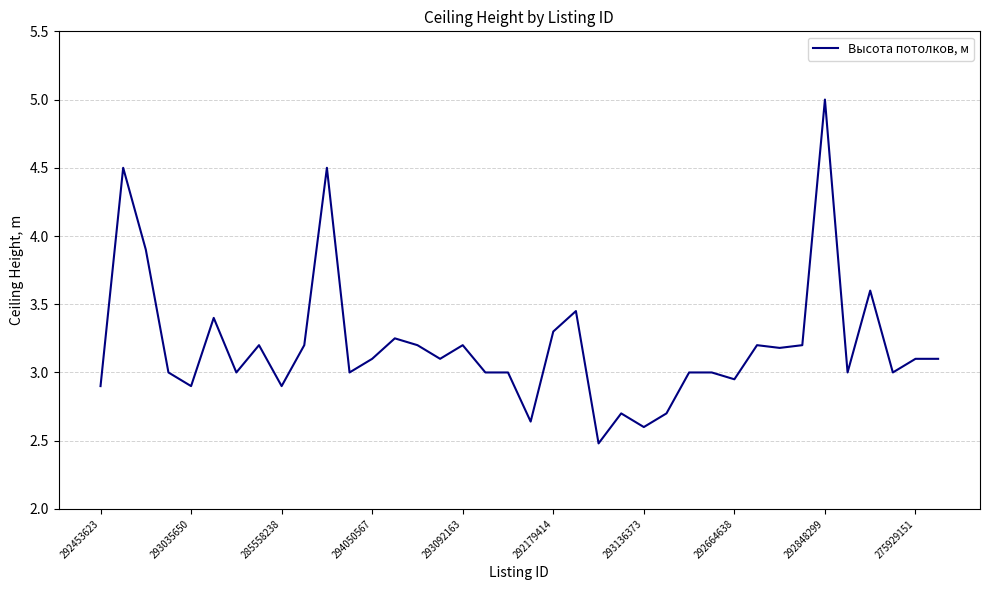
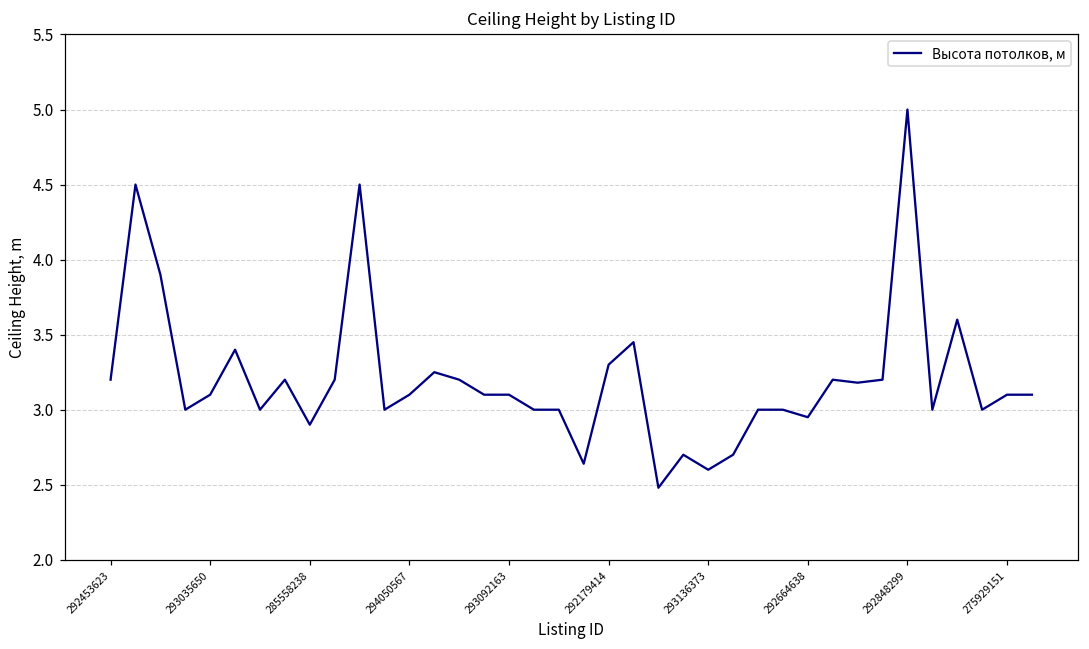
292453623: 2.9 -> 3.2
293035650: 2.9 -> 3.1
293092163: 3.2 -> 3.1
